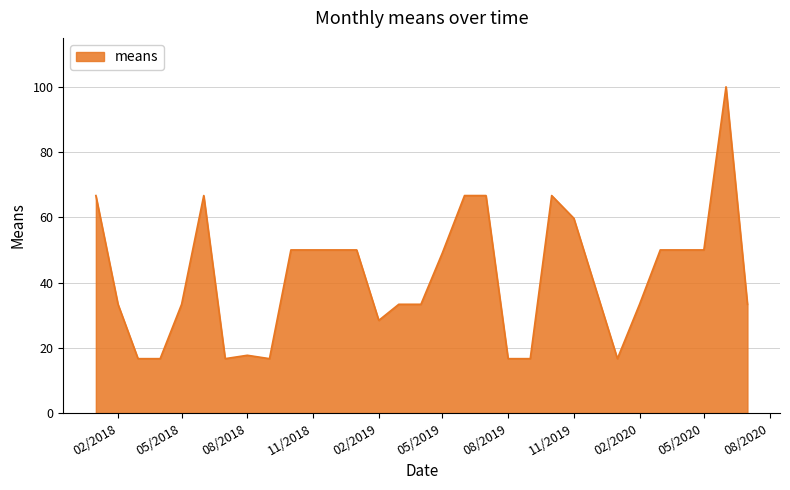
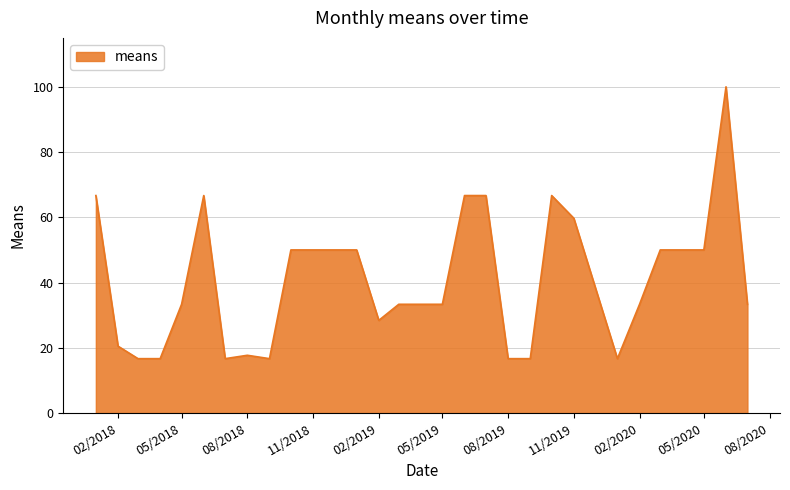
02/2018: 33 -> 20
05/2019: 49 -> 33
